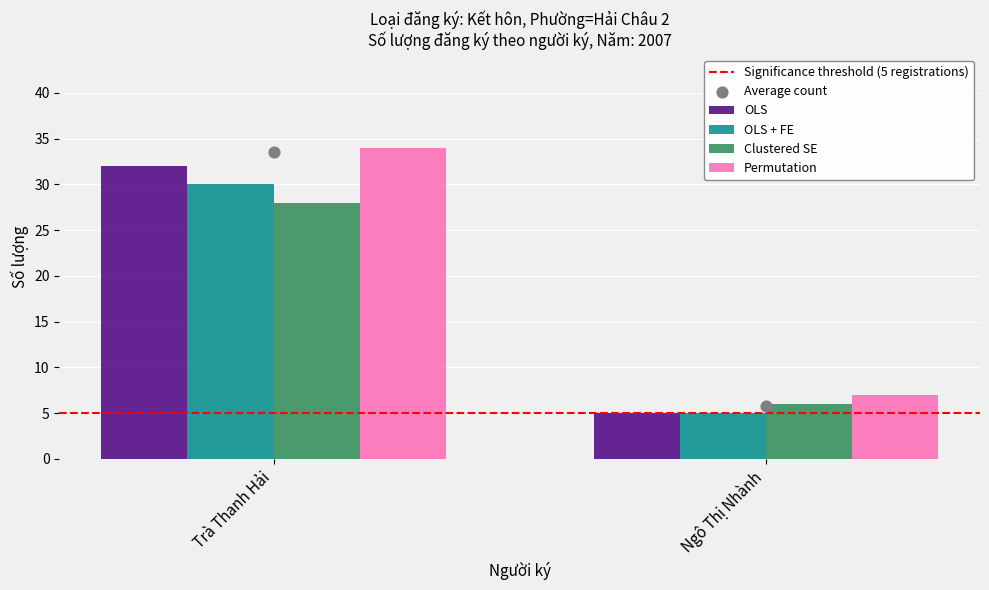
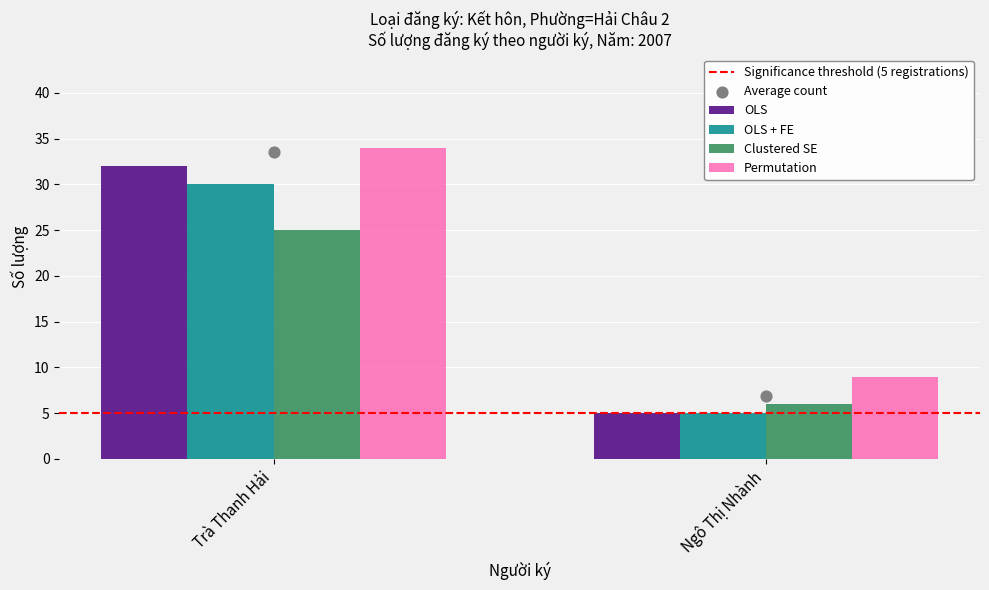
Clustered SE, Trà Thanh Hải: 28 -> 25
Average count, Ngô Thị Nhành: 6 -> 7
Permutation, Ngô Thị Nhành: 7 -> 9
